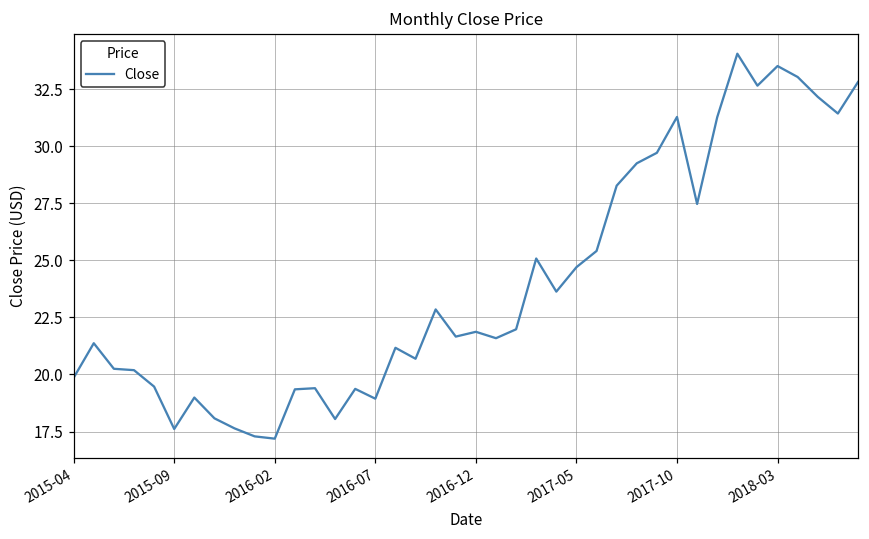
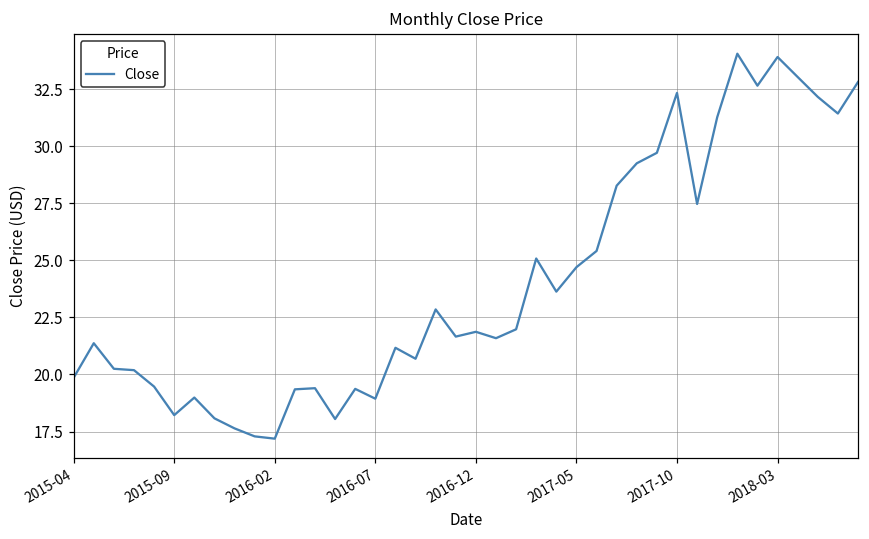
2015-09: 17.6 -> 18.2
2017-10: 31.3 -> 32.3
2018-03: 33.5 -> 33.9
